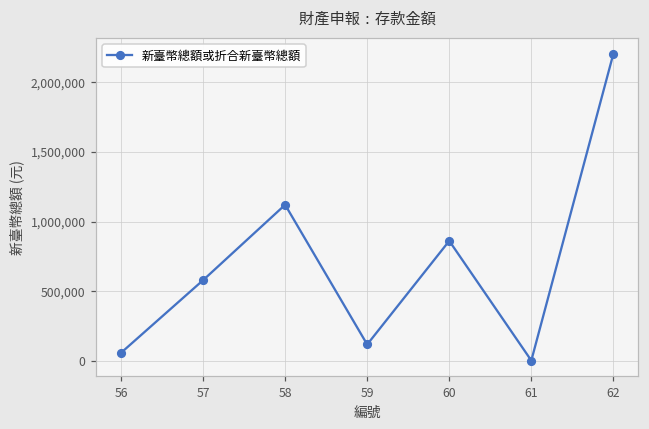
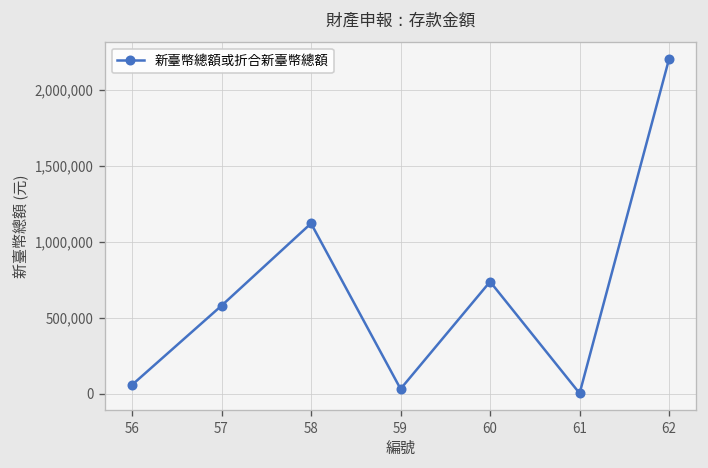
59: 120,000 -> 30,000
60: 860,000 -> 740,000
